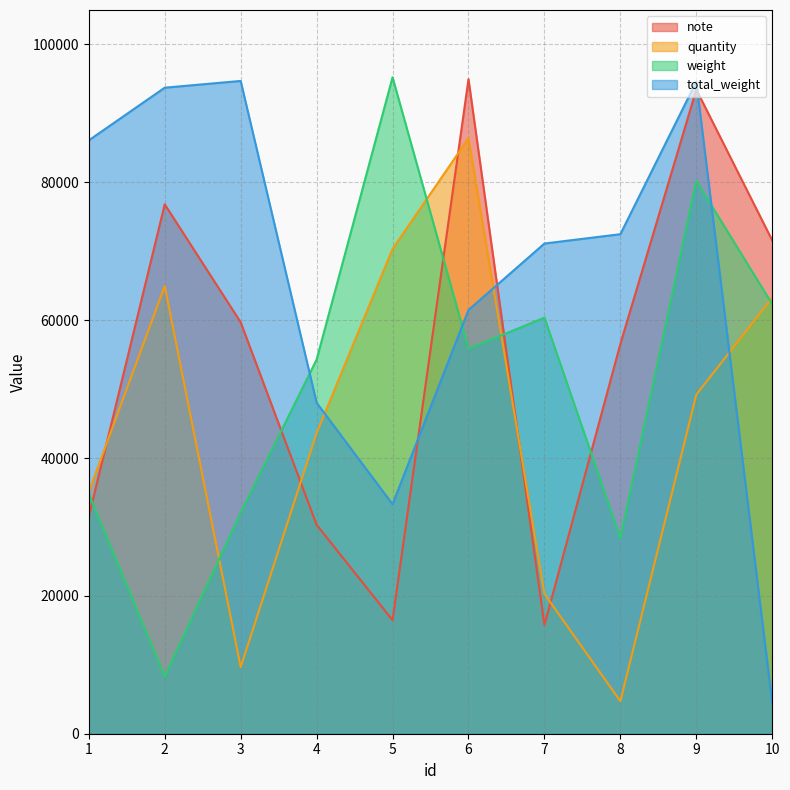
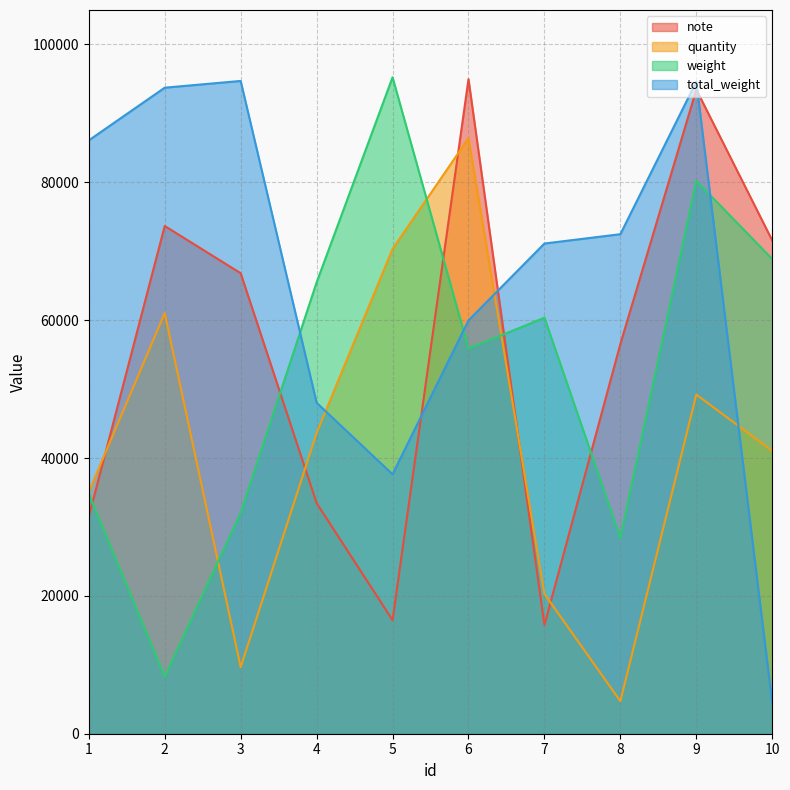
note, 2: 77000 -> 74000
quantity, 2: 65000 -> 61000
note, 3: 60000 -> 67000
note, 4: 30000 -> 33000
weight, 4: 54000 -> 65000
total_weight, 5: 33000 -> 38000
total_weight, 6: 61000 -> 60000
quantity, 10: 63000 -> 41000
weight, 10: 62000 -> 69000
